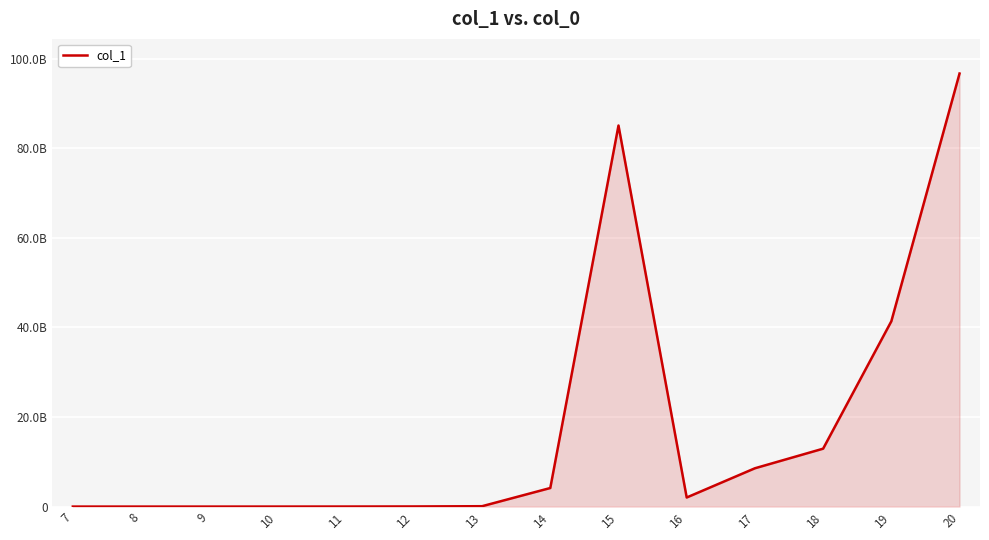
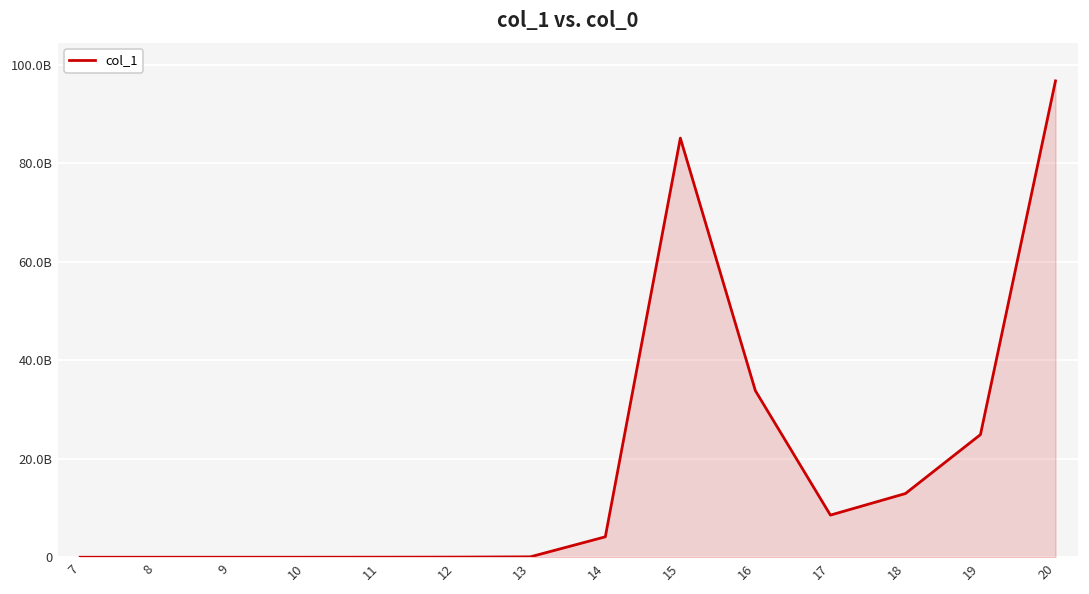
16: 2000000000 -> 34000000000
19: 41000000000 -> 25000000000
